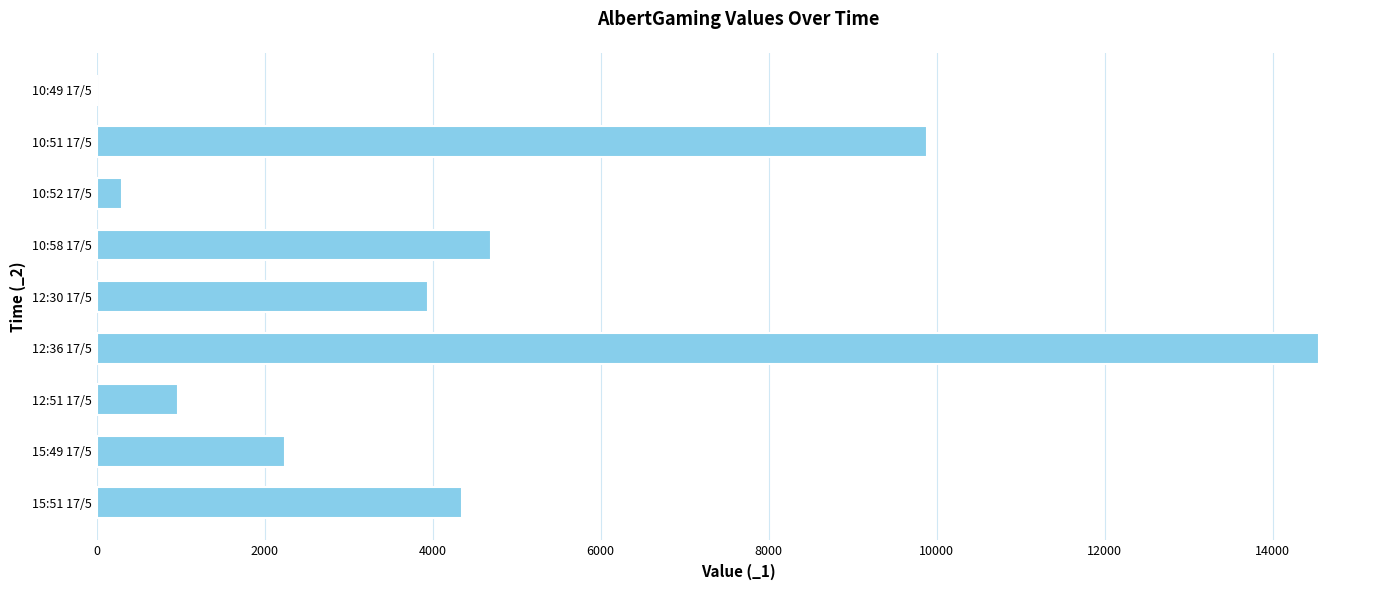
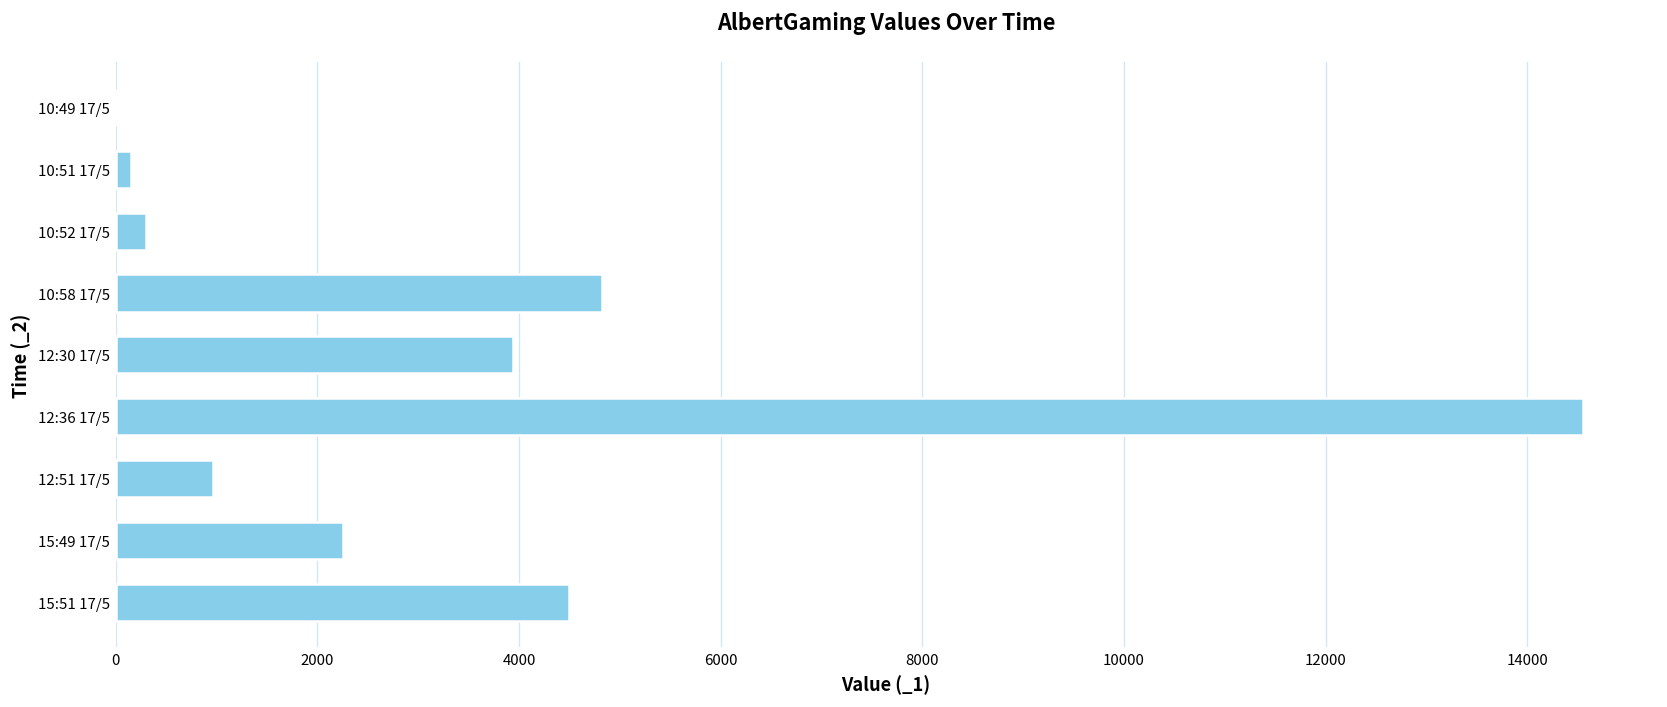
10:51 17/5: 9900 -> 200
10:58 17/5: 4700 -> 4800
15:51 17/5: 4300 -> 4500
